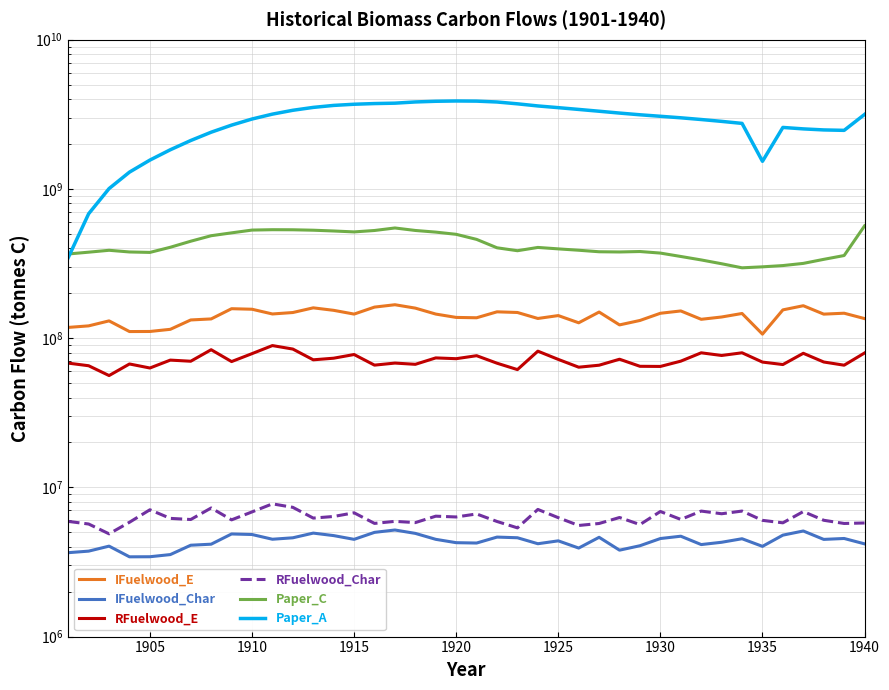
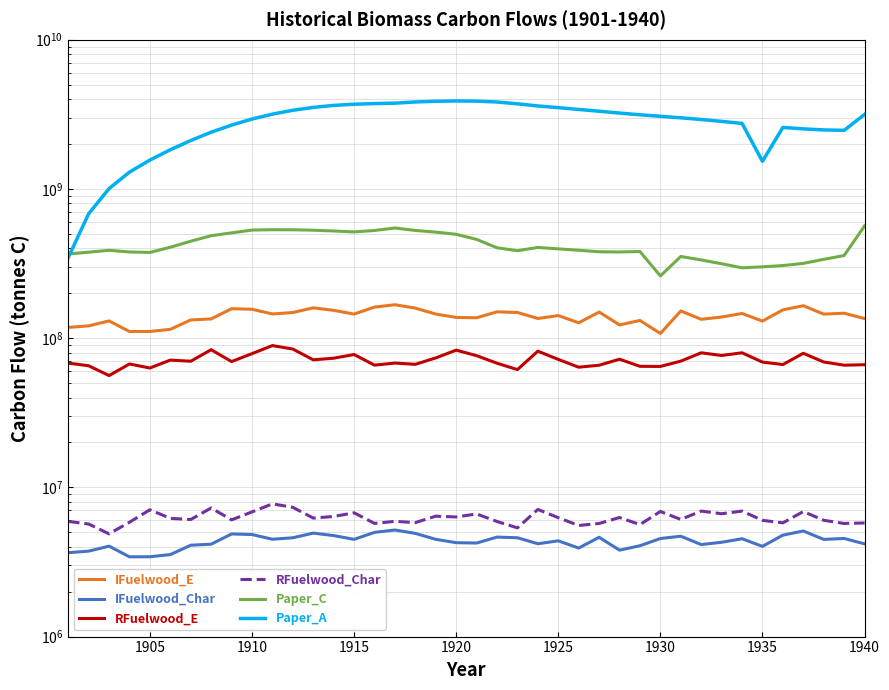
RFuelwood_E, 1920: 70000000 -> 80000000
IFuelwood_E, 1930: 150000000 -> 110000000
Paper_C, 1930: 370000000 -> 260000000
IFuelwood_E, 1935: 110000000 -> 130000000
RFuelwood_E, 1940: 80000000 -> 70000000
